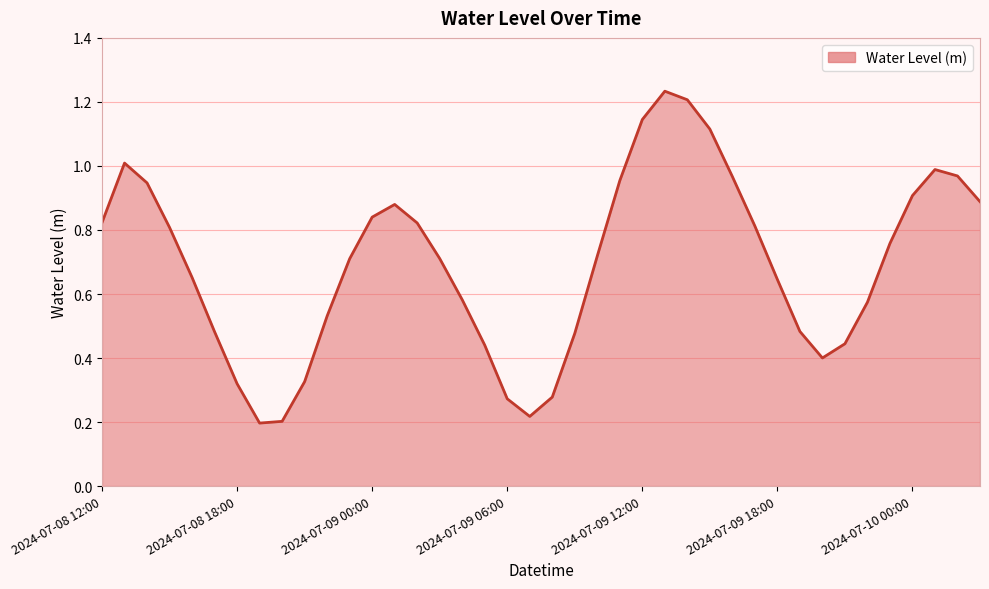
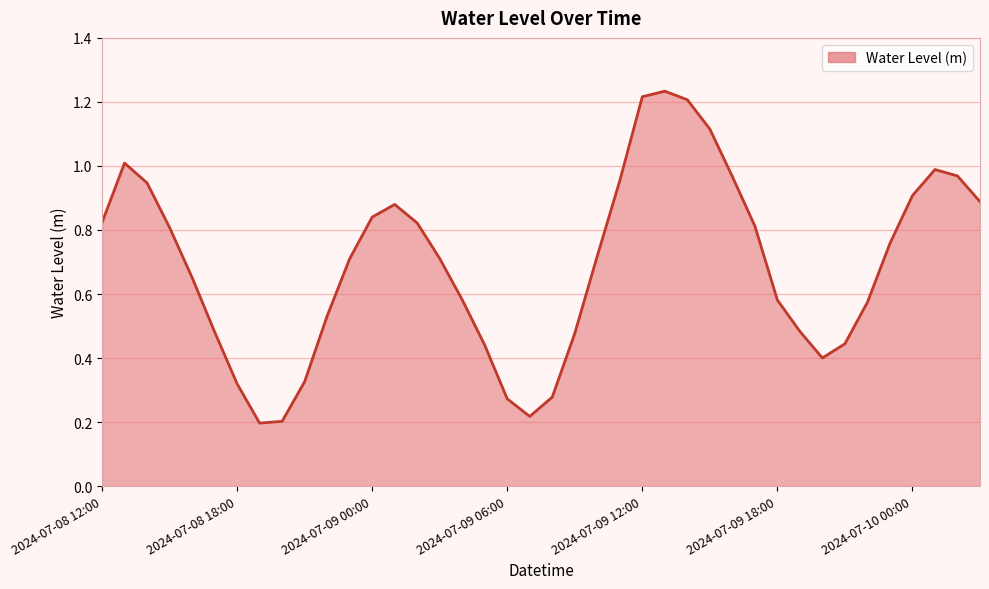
2024-07-09 12:00: 1.14 -> 1.22
2024-07-09 18:00: 0.65 -> 0.58
